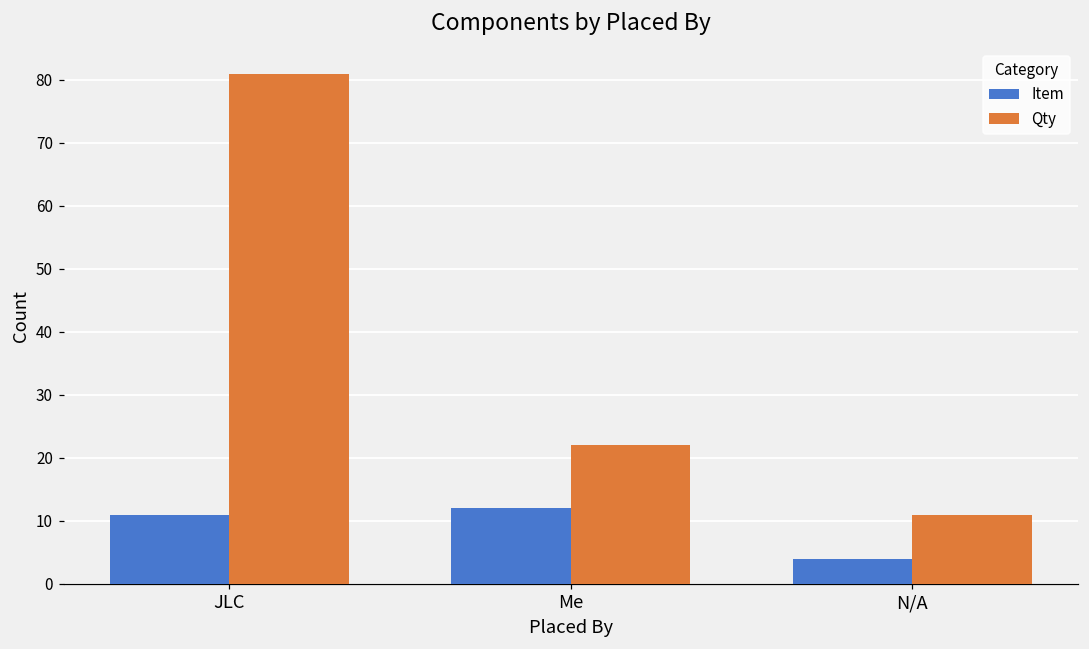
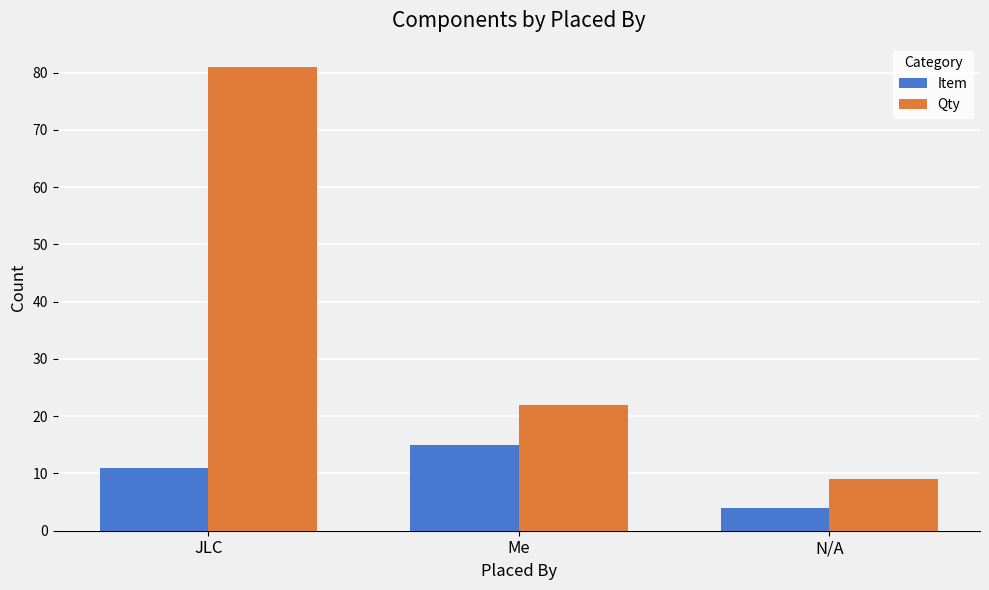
Item, Me: 12 -> 15
Qty, N/A: 11 -> 9
